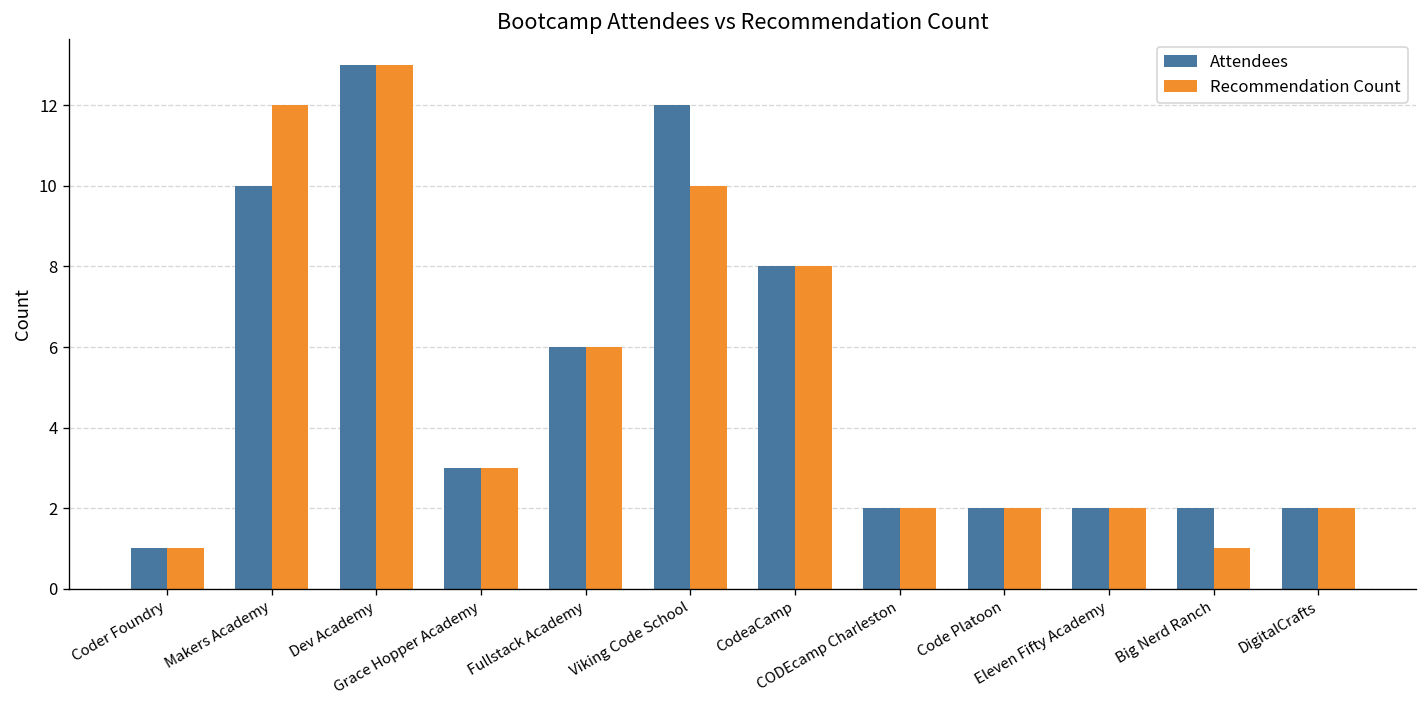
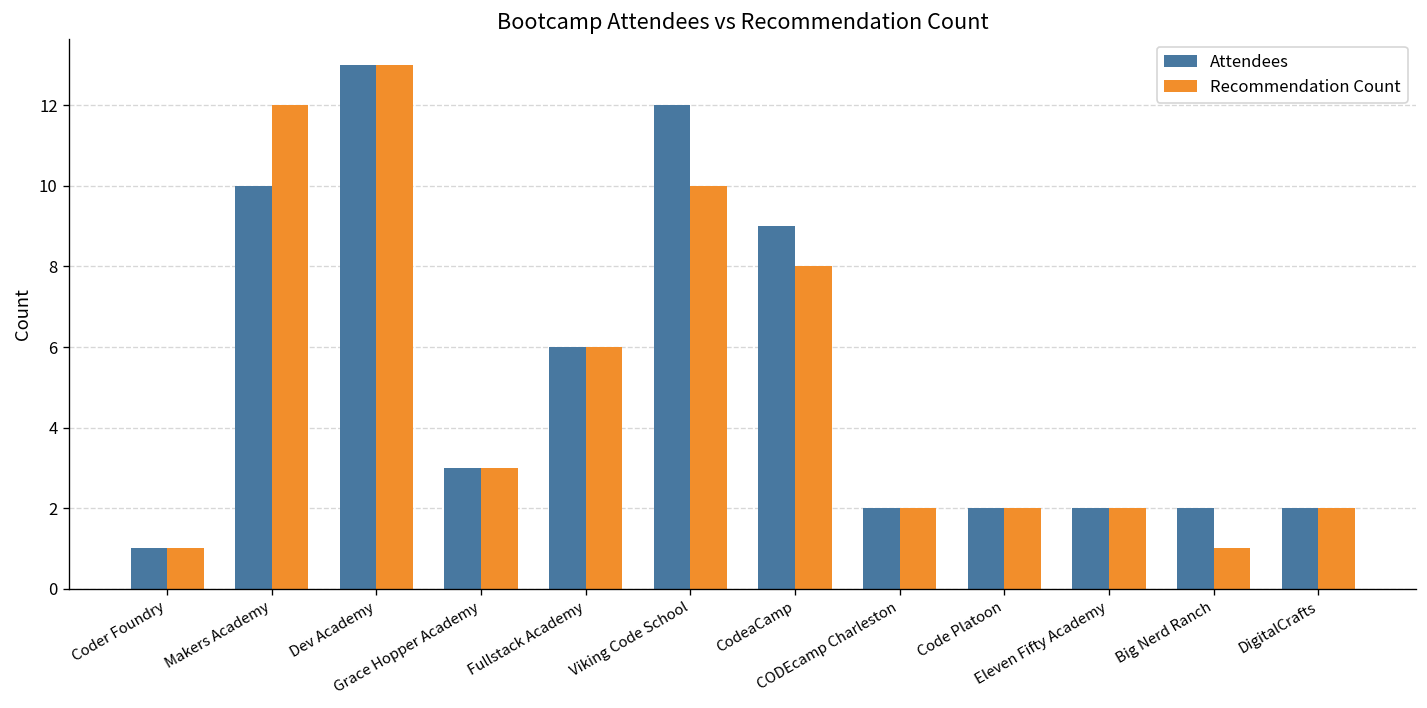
Attendees, CodeaCamp: 8 -> 9
